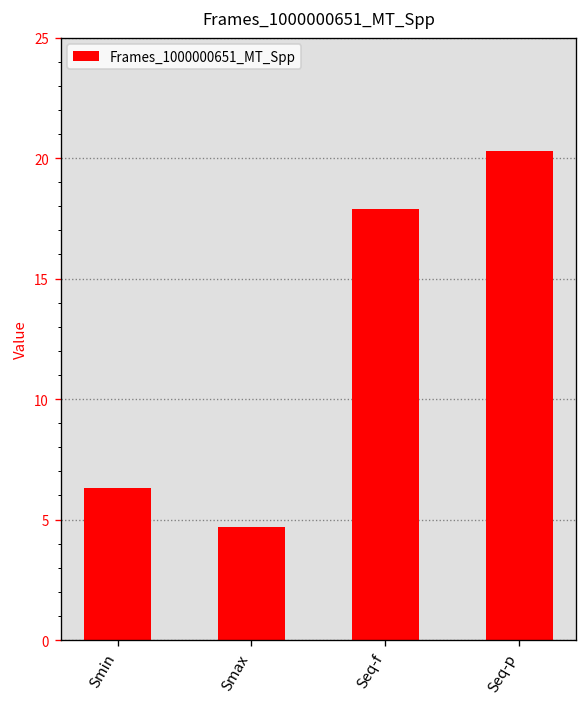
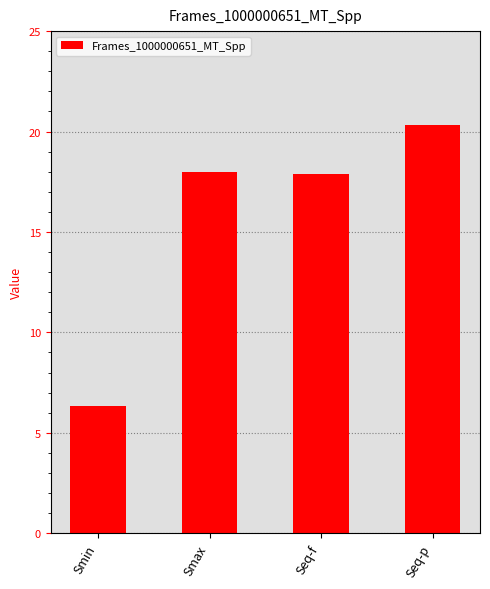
Smax: 4.7 -> 18.0
